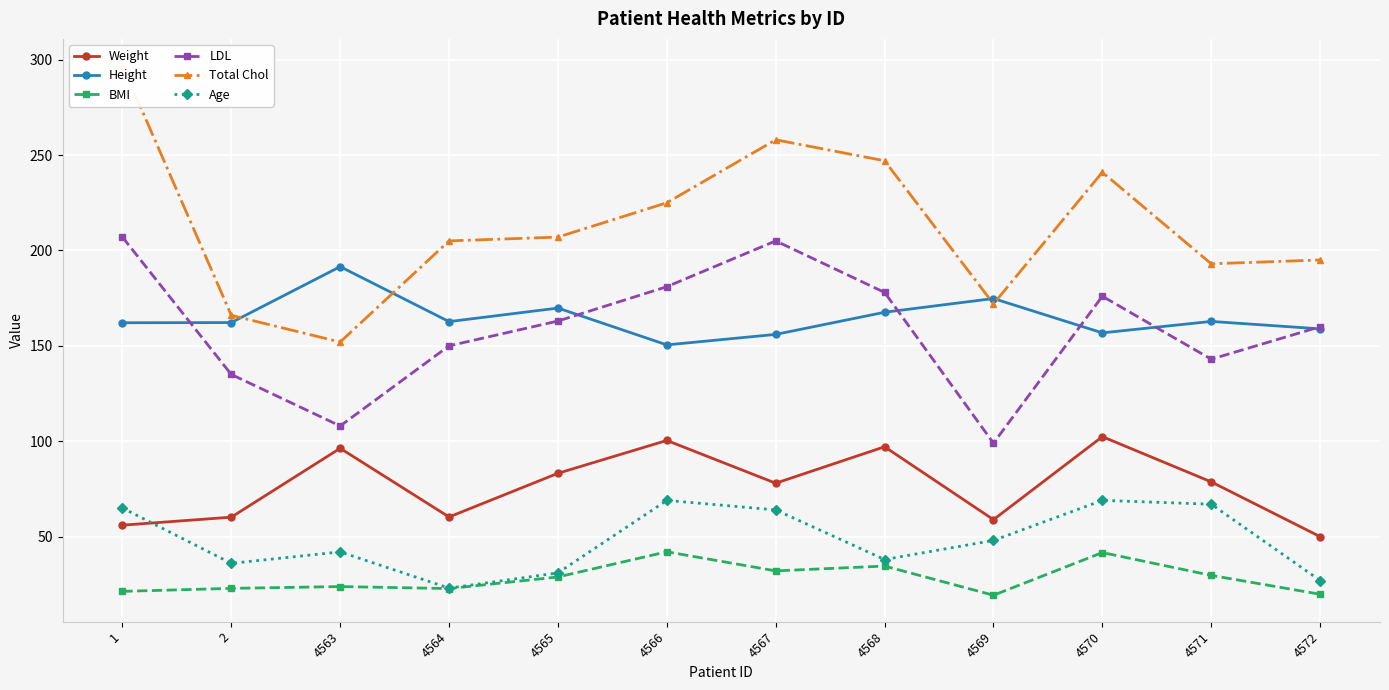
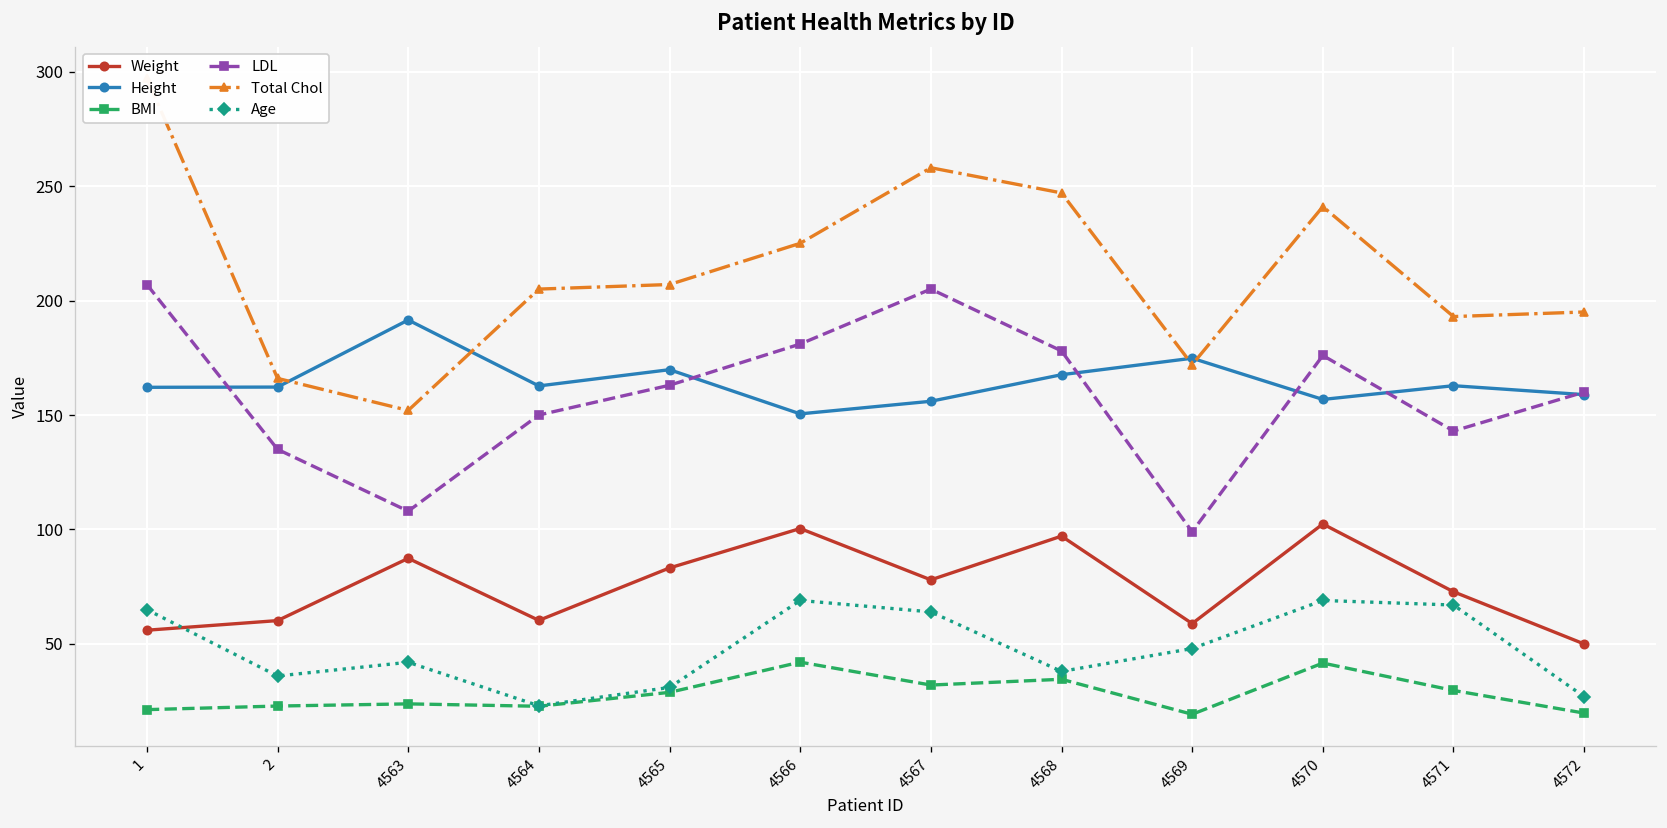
Weight, 4563: 96 -> 87
Weight, 4571: 79 -> 73
